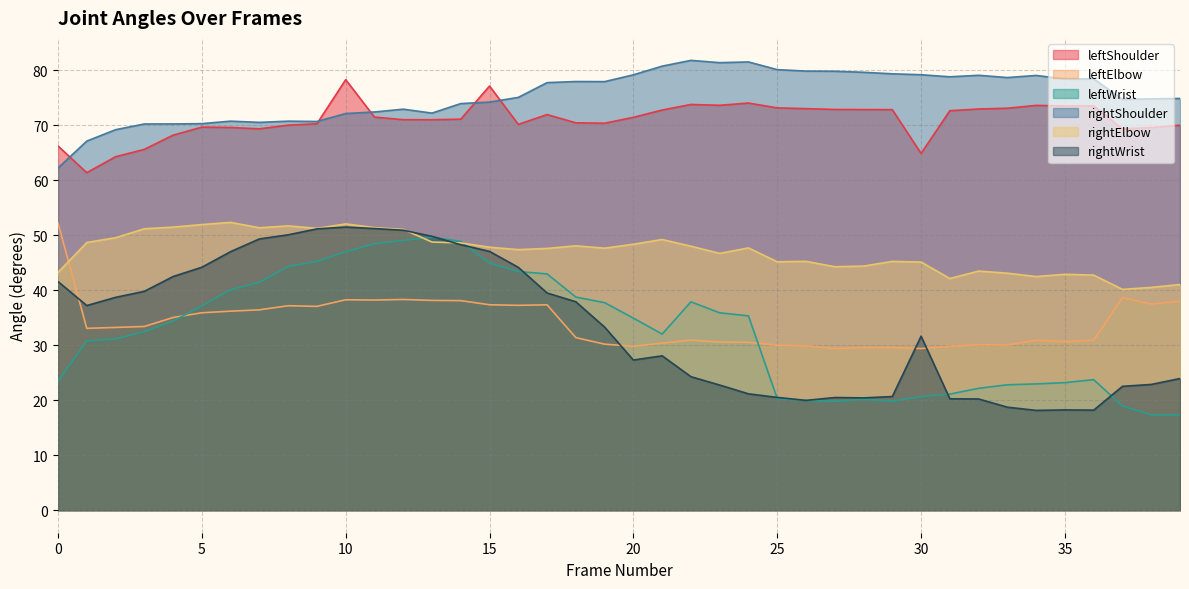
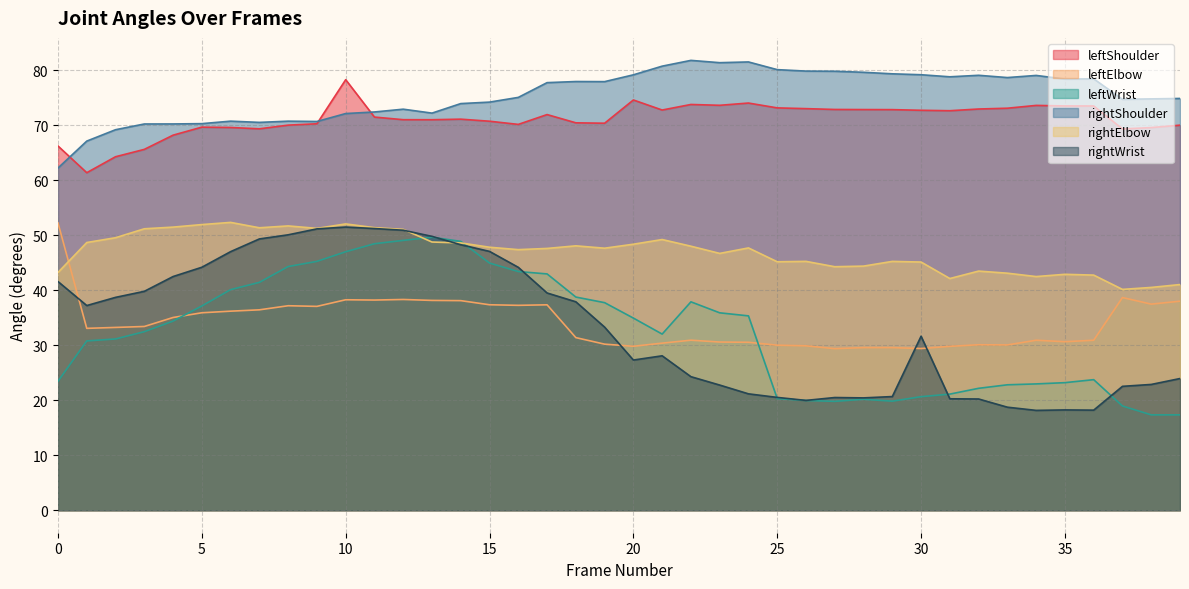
leftShoulder, 15: 77 -> 71
leftShoulder, 20: 71 -> 75
leftShoulder, 30: 65 -> 73
